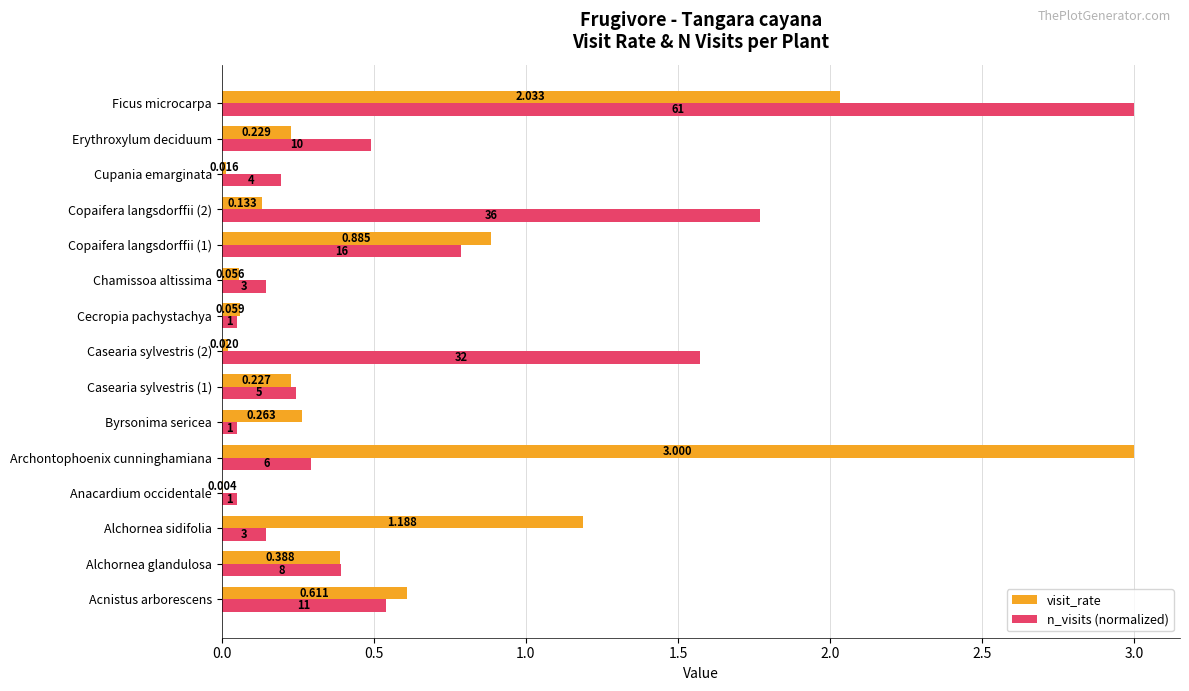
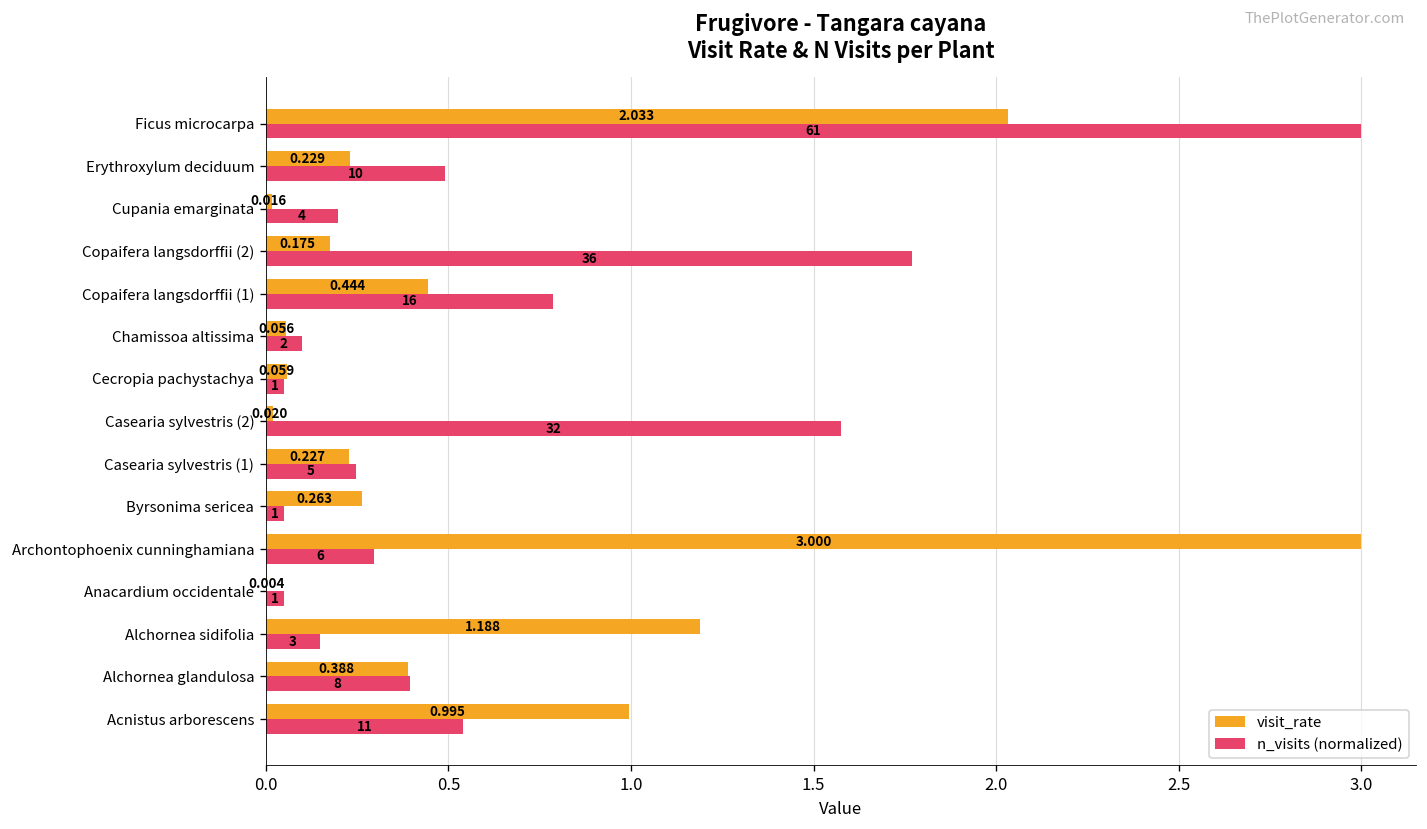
visit_rate, Copaifera langsdorffii (2): 0.133 -> 0.175
visit_rate, Copaifera langsdorffii (1): 0.885 -> 0.444
n_visits (normalized), Chamissoa altissima: 3 -> 2
visit_rate, Acnistus arborescens: 0.611 -> 0.995
